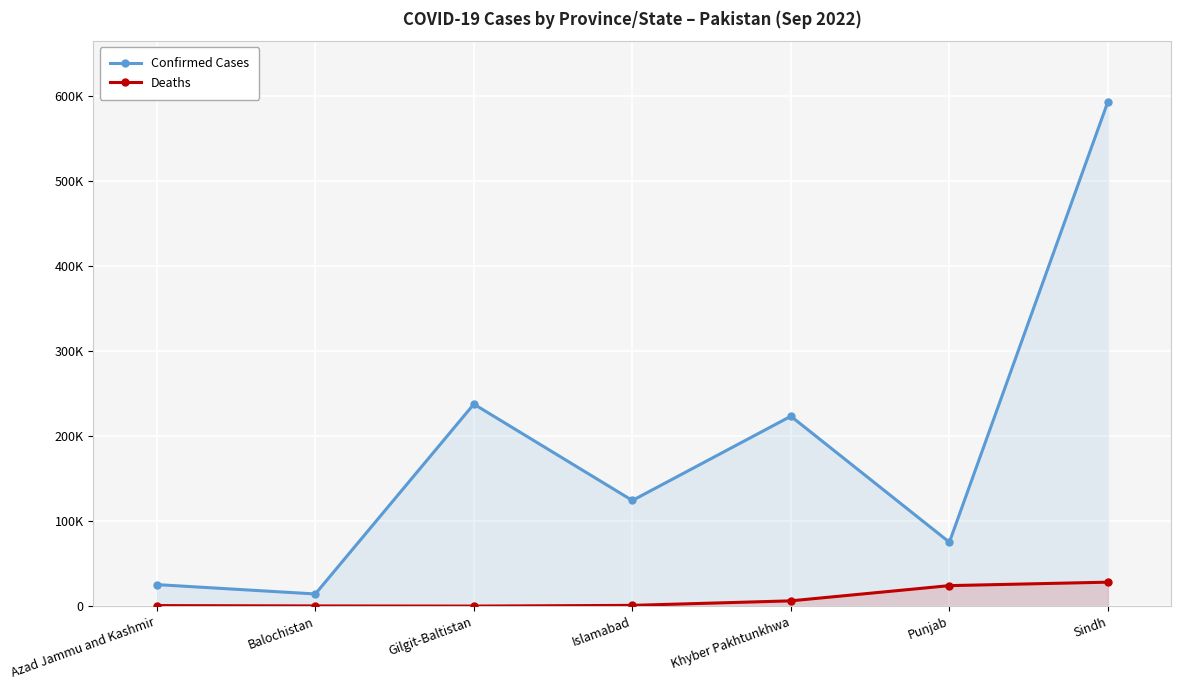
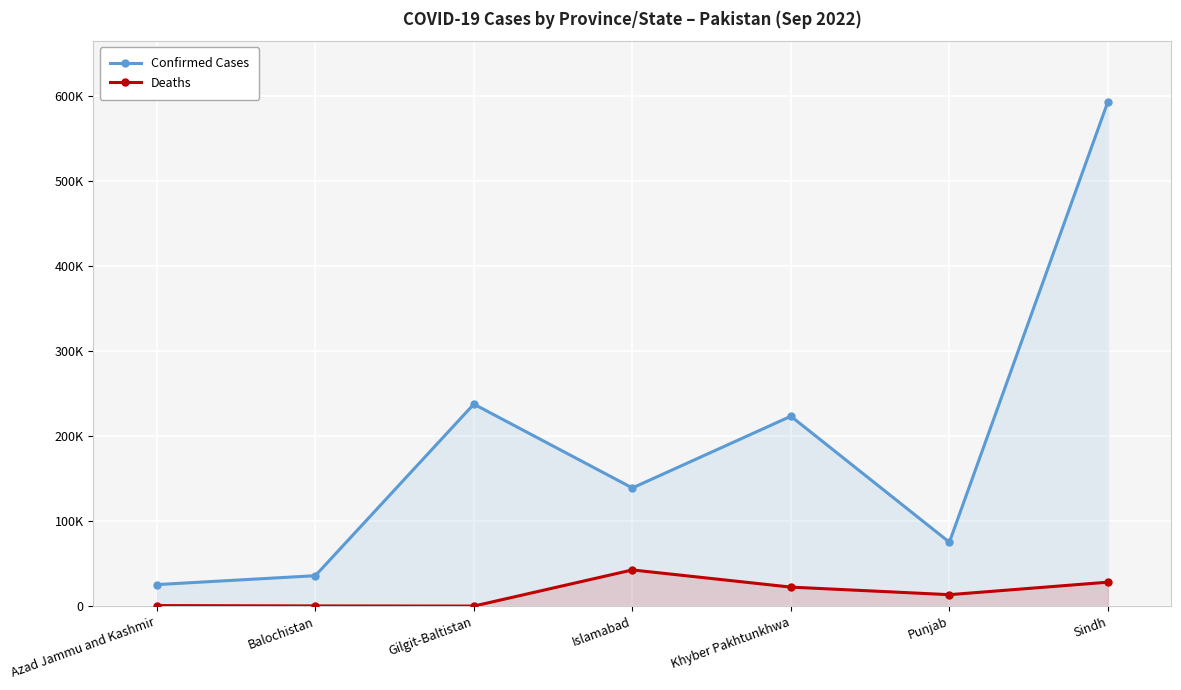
Confirmed Cases, Balochistan: 10000 -> 40000
Confirmed Cases, Islamabad: 120000 -> 140000
Deaths, Islamabad: 0 -> 40000
Deaths, Khyber Pakhtunkhwa: 10000 -> 20000
Deaths, Punjab: 20000 -> 10000
